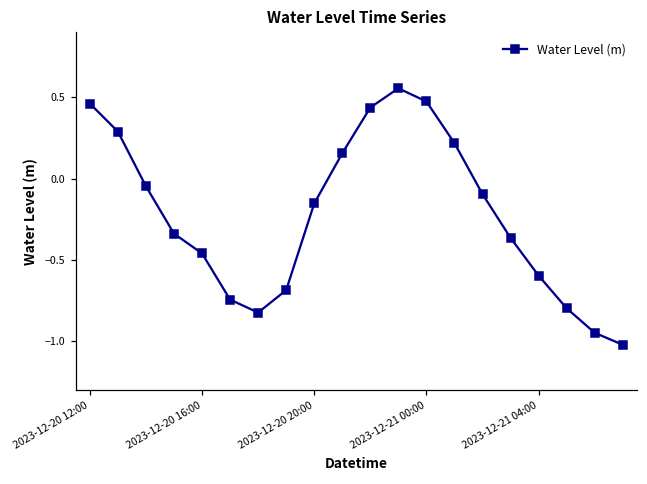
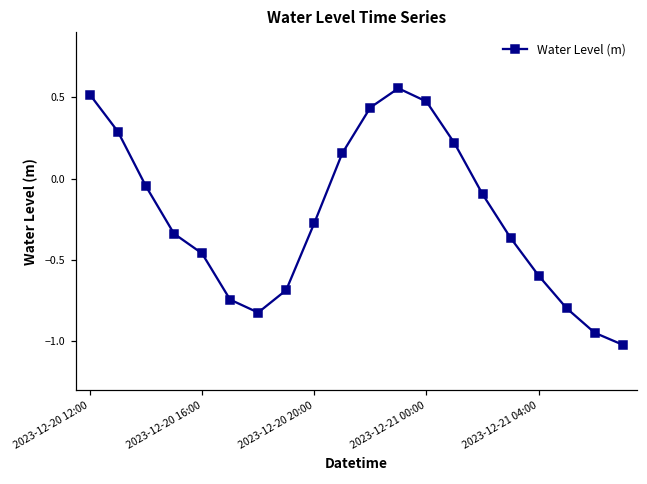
2023-12-20 12:00: 0.46 -> 0.52
2023-12-20 20:00: -0.15 -> -0.27
